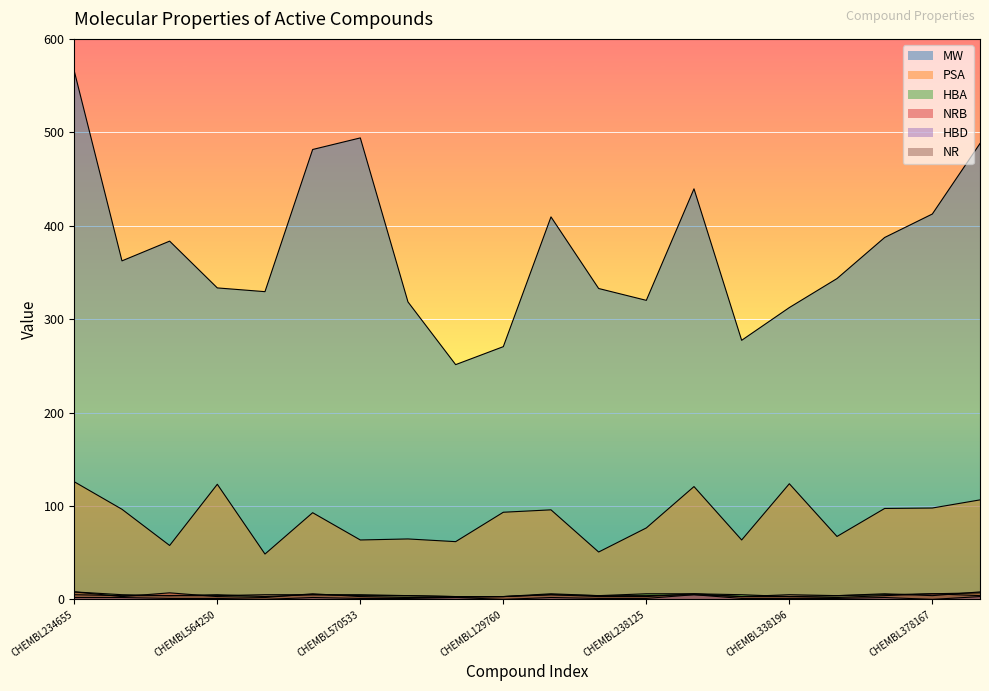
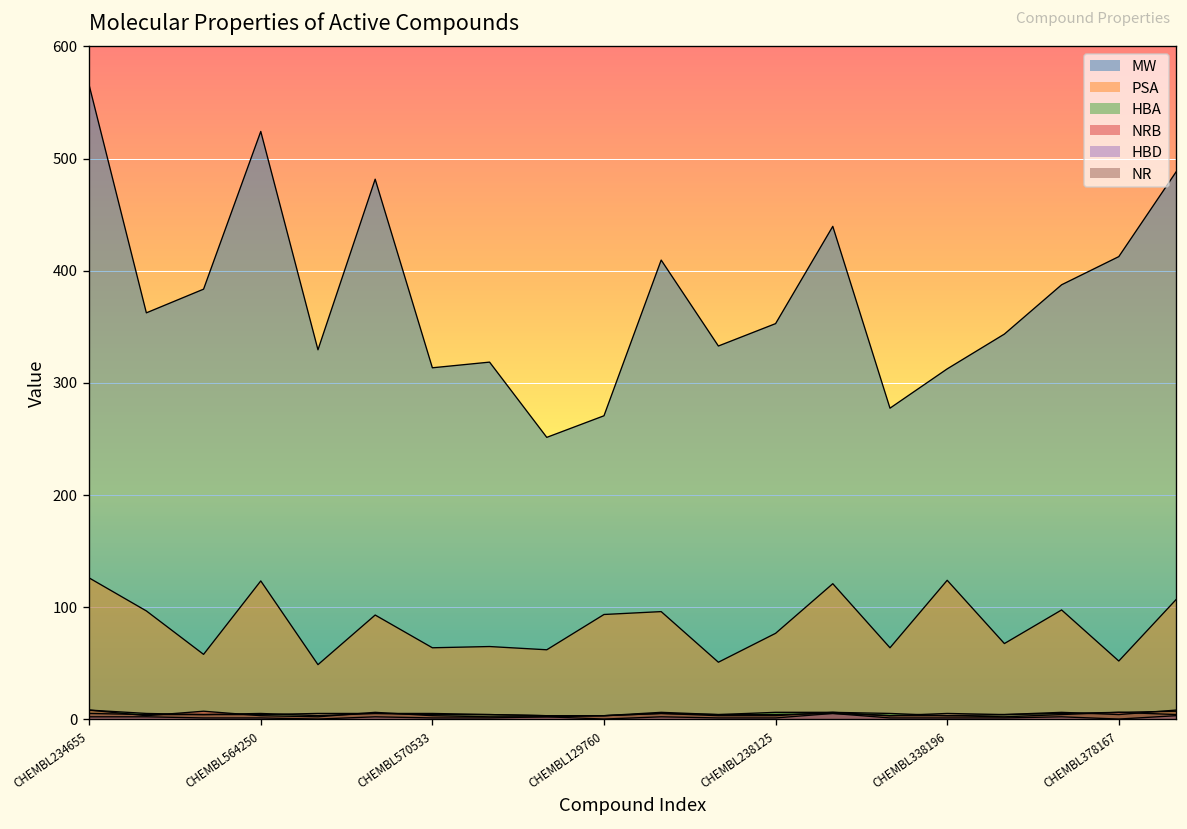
MW, CHEMBL564250: 330 -> 520
MW, CHEMBL570533: 490 -> 310
MW, CHEMBL238125: 320 -> 350
PSA, CHEMBL378167: 100 -> 50
